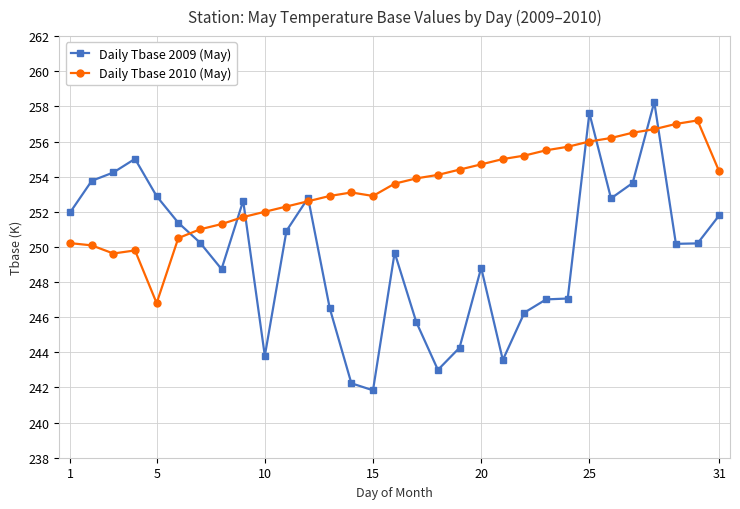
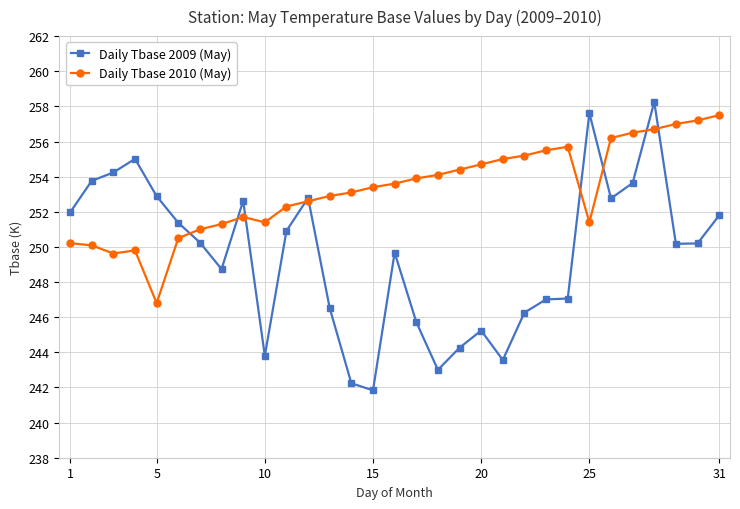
Daily Tbase 2010 (May), 10: 252.0 -> 251.4
Daily Tbase 2010 (May), 15: 252.9 -> 253.4
Daily Tbase 2009 (May), 20: 248.8 -> 245.2
Daily Tbase 2010 (May), 25: 256.0 -> 251.4
Daily Tbase 2010 (May), 31: 254.3 -> 257.5
